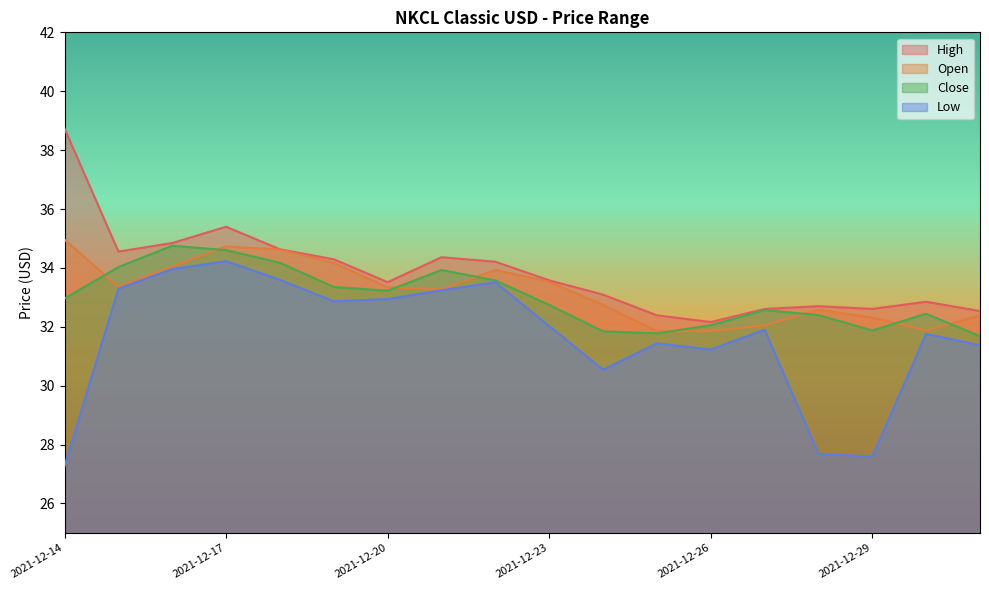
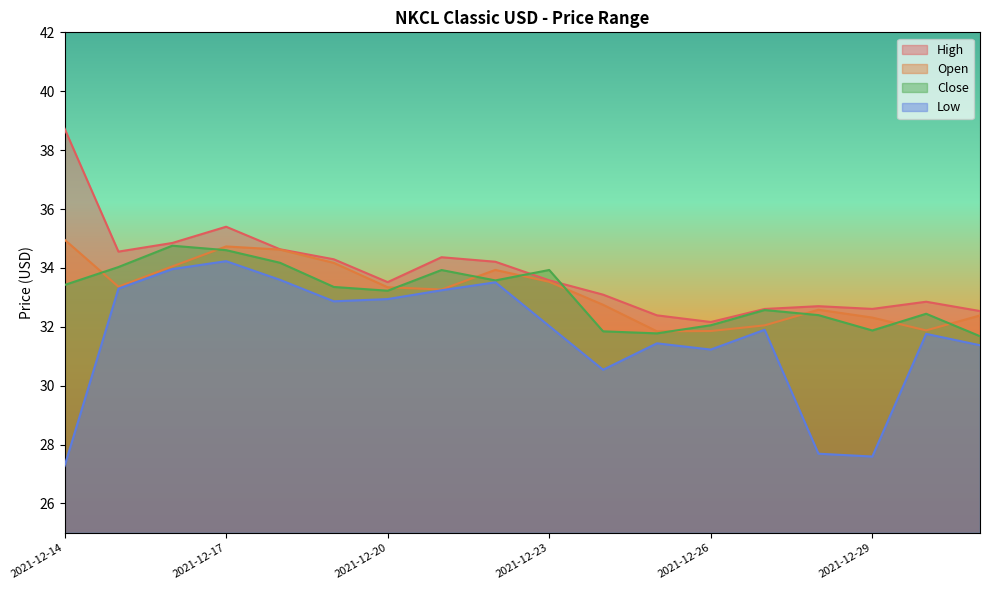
Close, 2021-12-14: 33.0 -> 33.4
Close, 2021-12-23: 32.7 -> 33.9
